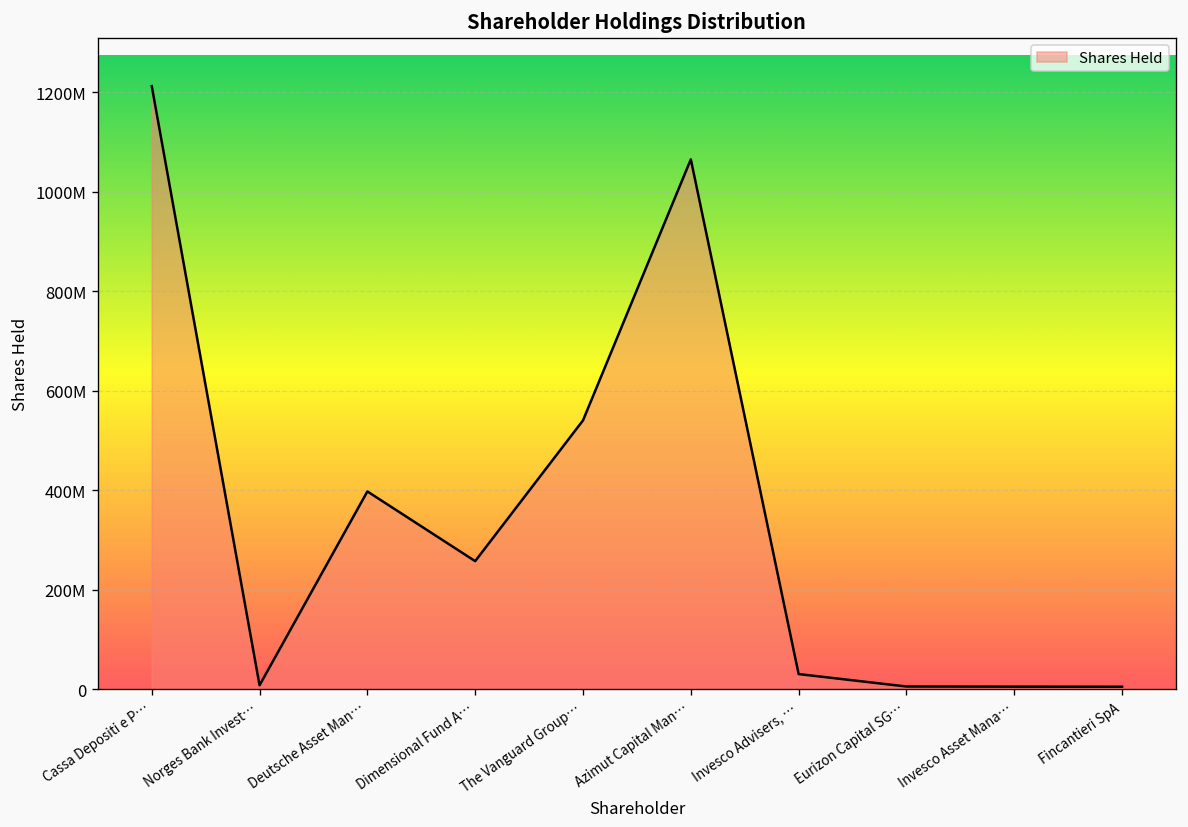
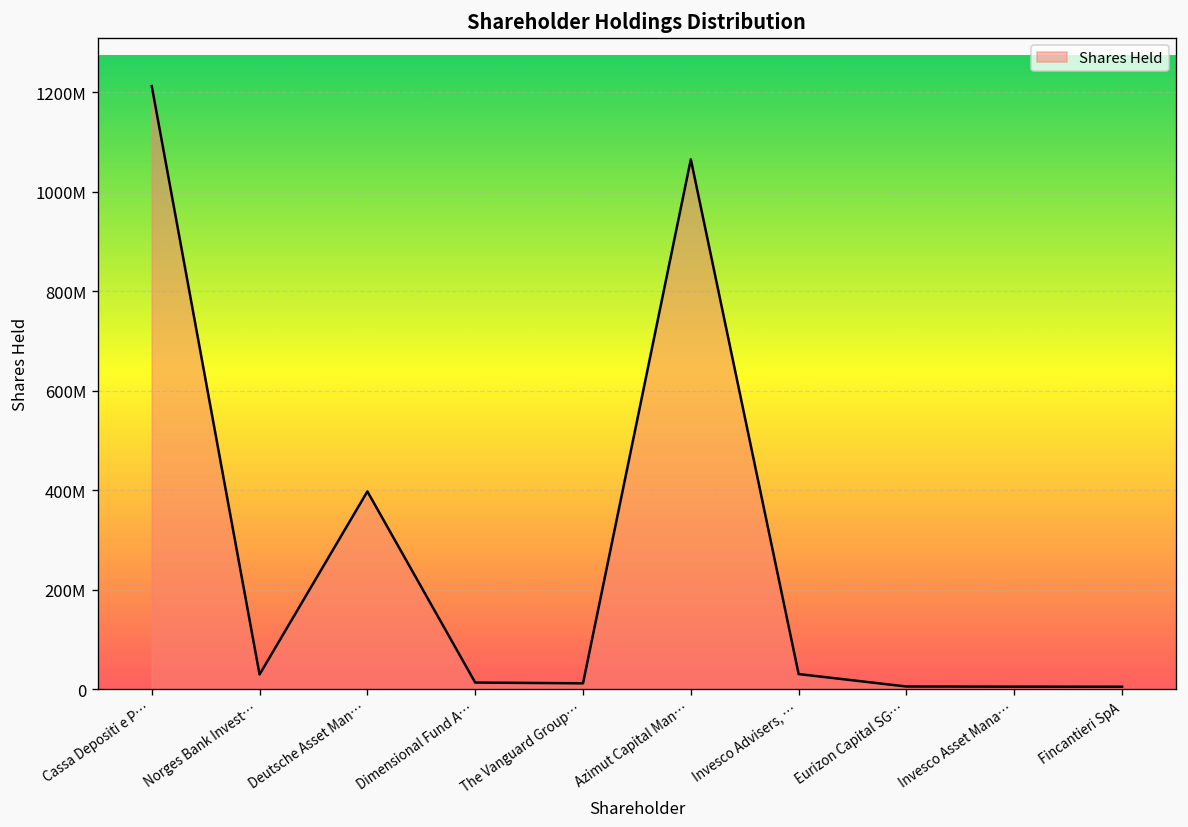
Norges Bank Invest…: 10000000 -> 30000000
Dimensional Fund A…: 260000000 -> 10000000
The Vanguard Group…: 540000000 -> 10000000
